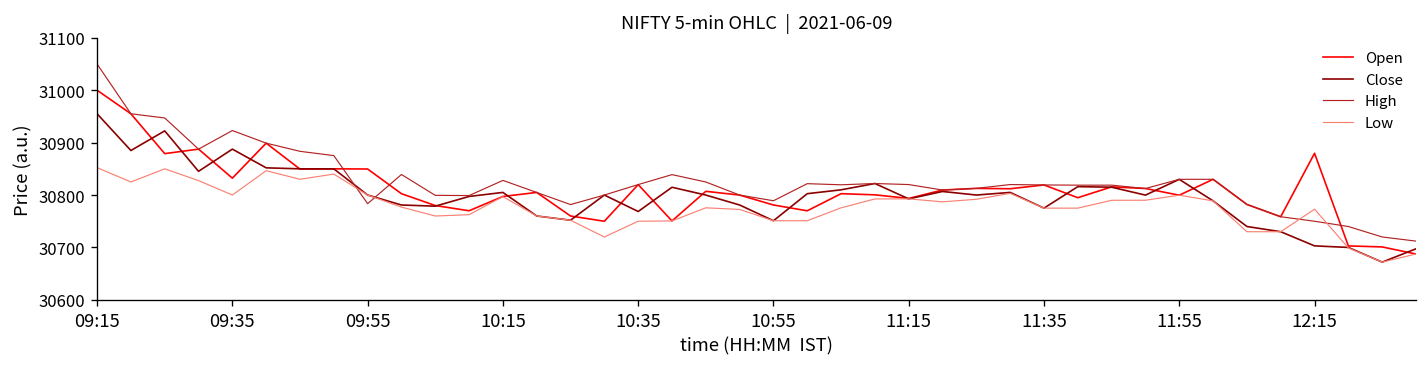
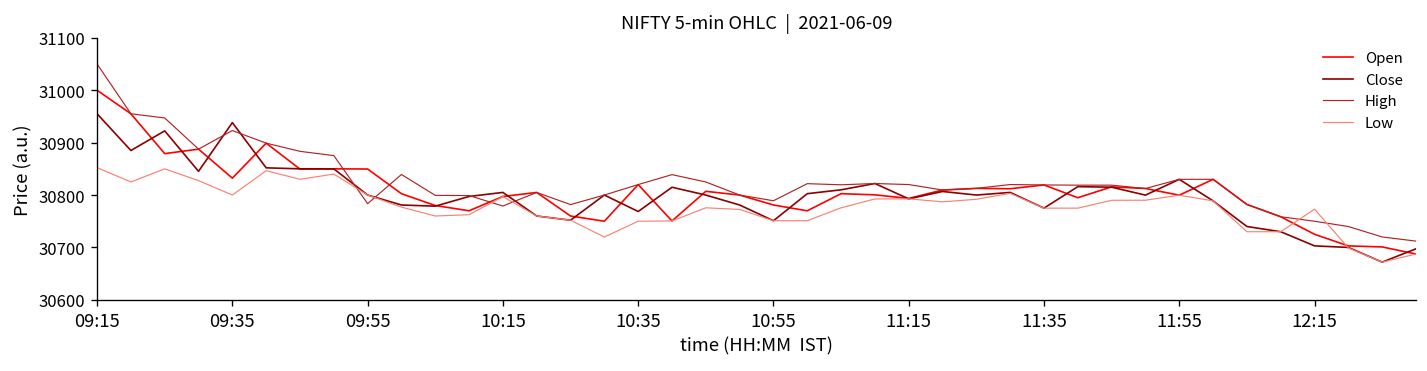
Close, 09:35: 30890 -> 30940
High, 10:15: 30830 -> 30780
Open, 12:15: 30880 -> 30730
